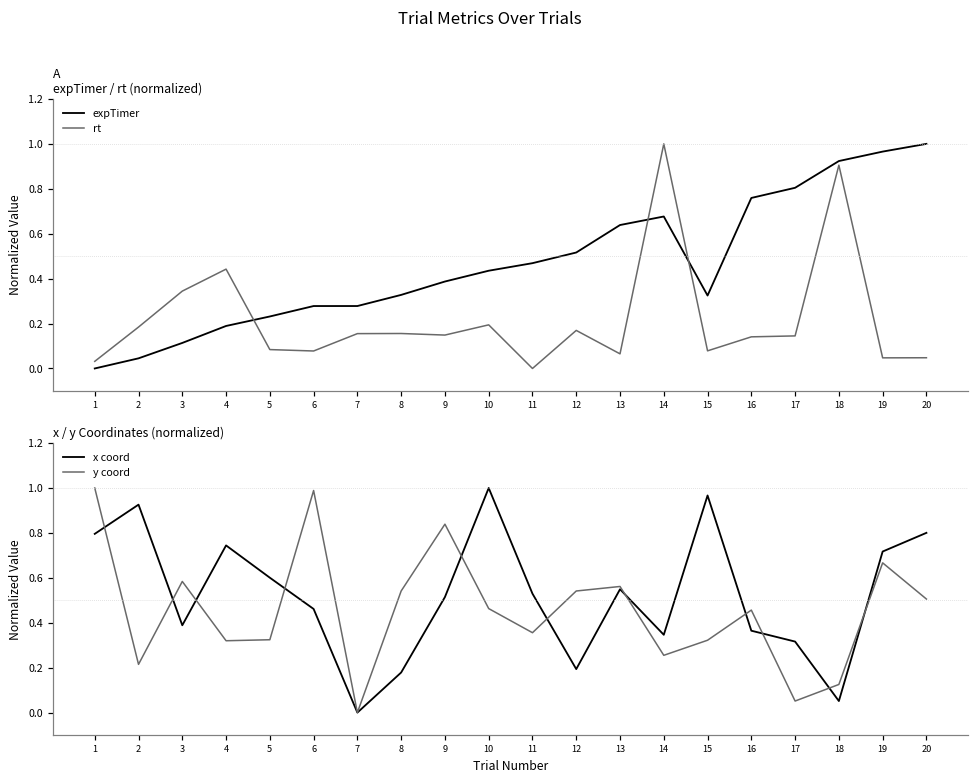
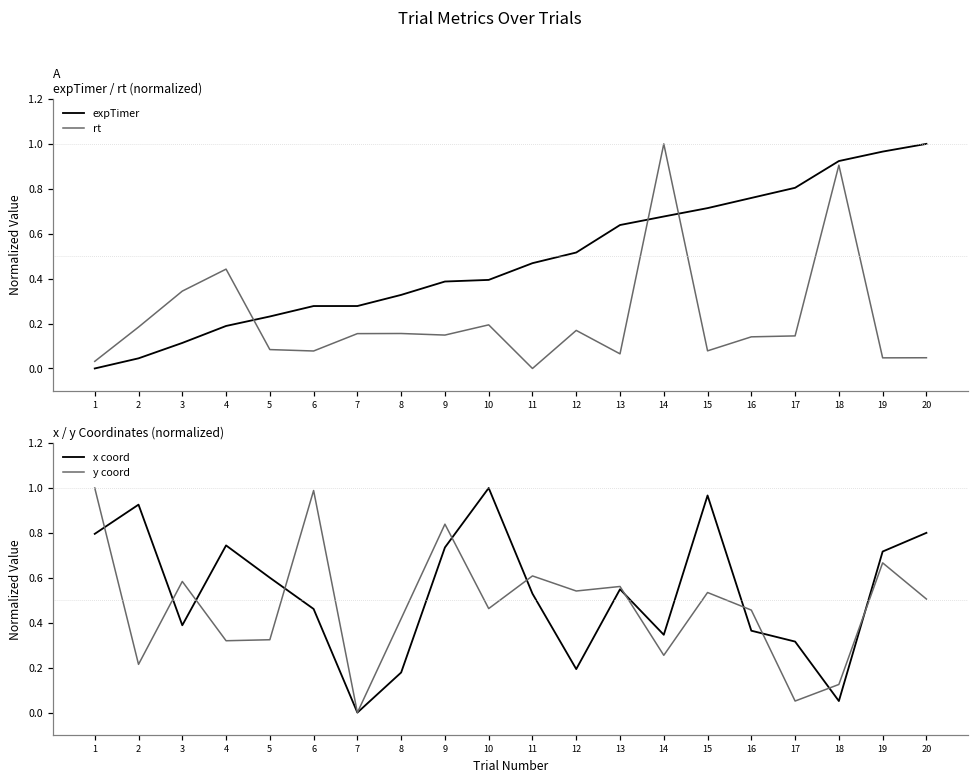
A expTimer / rt (normalized), expTimer, 10: 0.44 -> 0.39
A expTimer / rt (normalized), expTimer, 15: 0.32 -> 0.71
x / y Coordinates (normalized), y coord, 8: 0.54 -> 0.42
x / y Coordinates (normalized), x coord, 9: 0.51 -> 0.74
x / y Coordinates (normalized), y coord, 11: 0.36 -> 0.61
x / y Coordinates (normalized), y coord, 15: 0.32 -> 0.53
